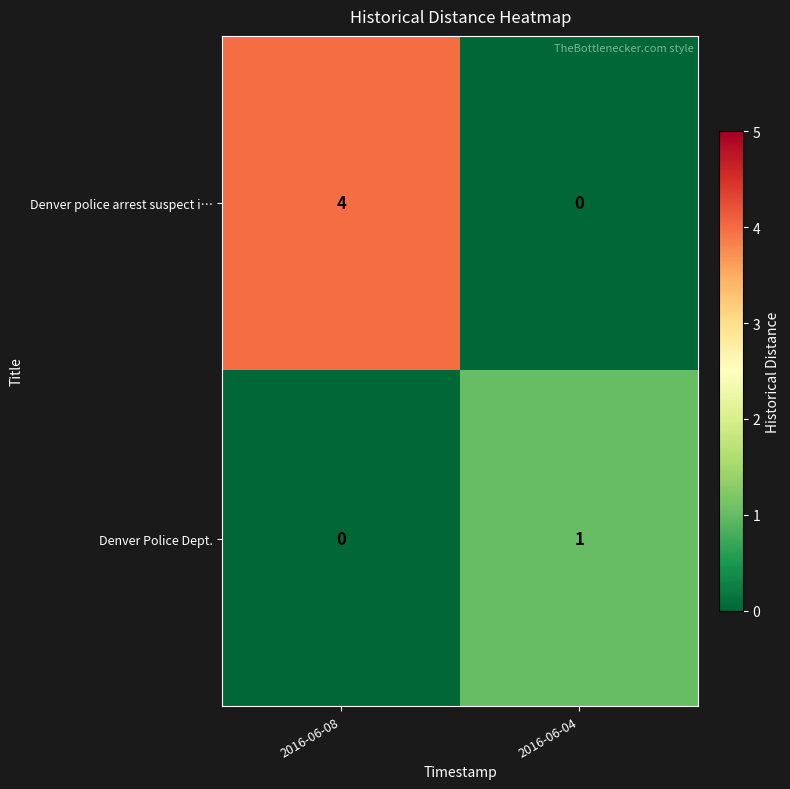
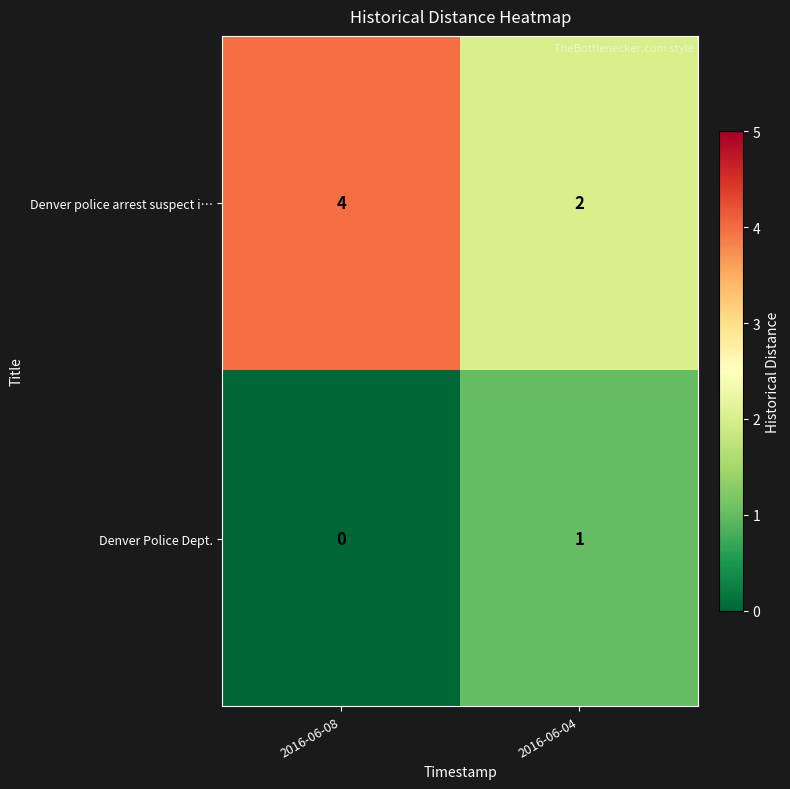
Denver police arrest suspect i…, 2016-06-04: 0 -> 2
